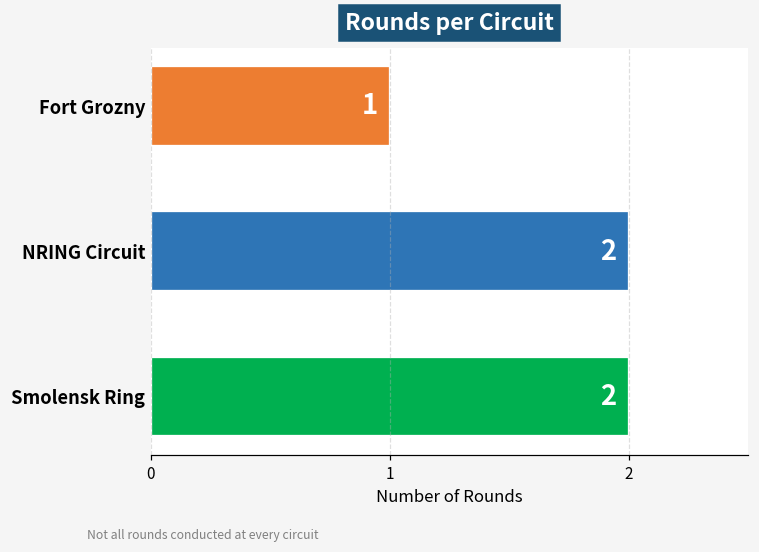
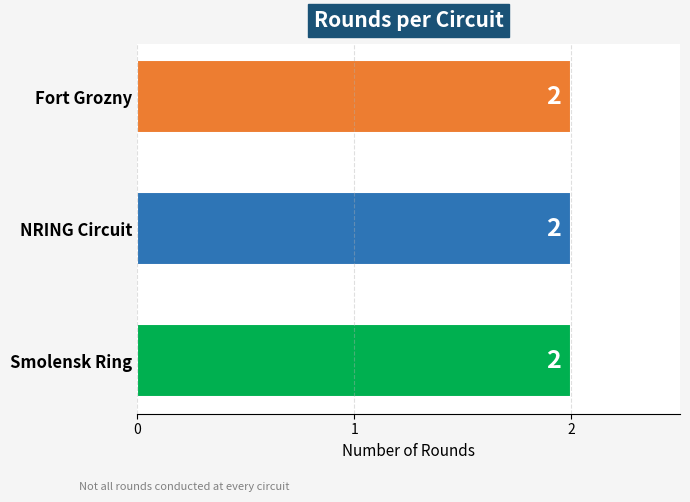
Fort Grozny: 1 -> 2
